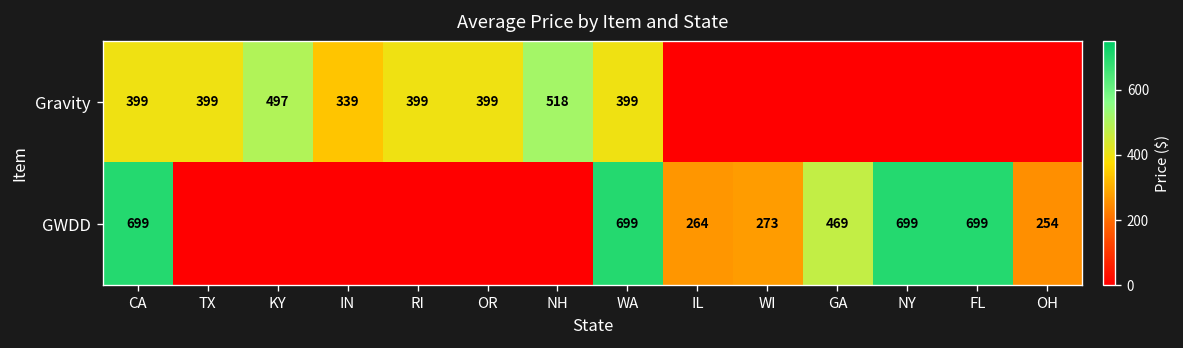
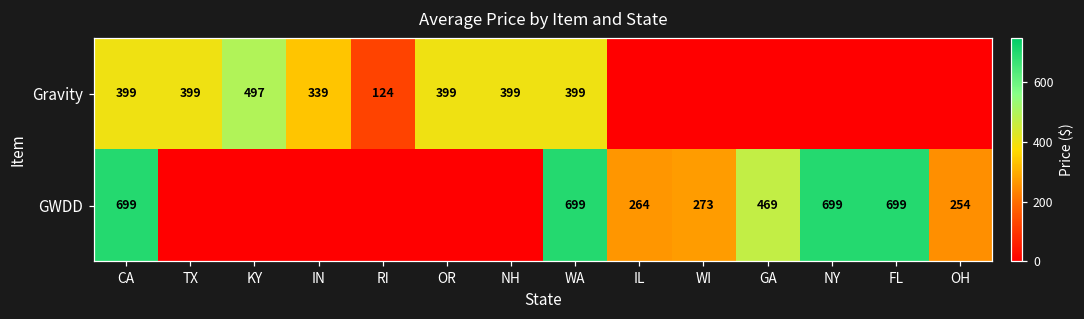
Gravity, RI: 399 -> 124
Gravity, NH: 518 -> 399
